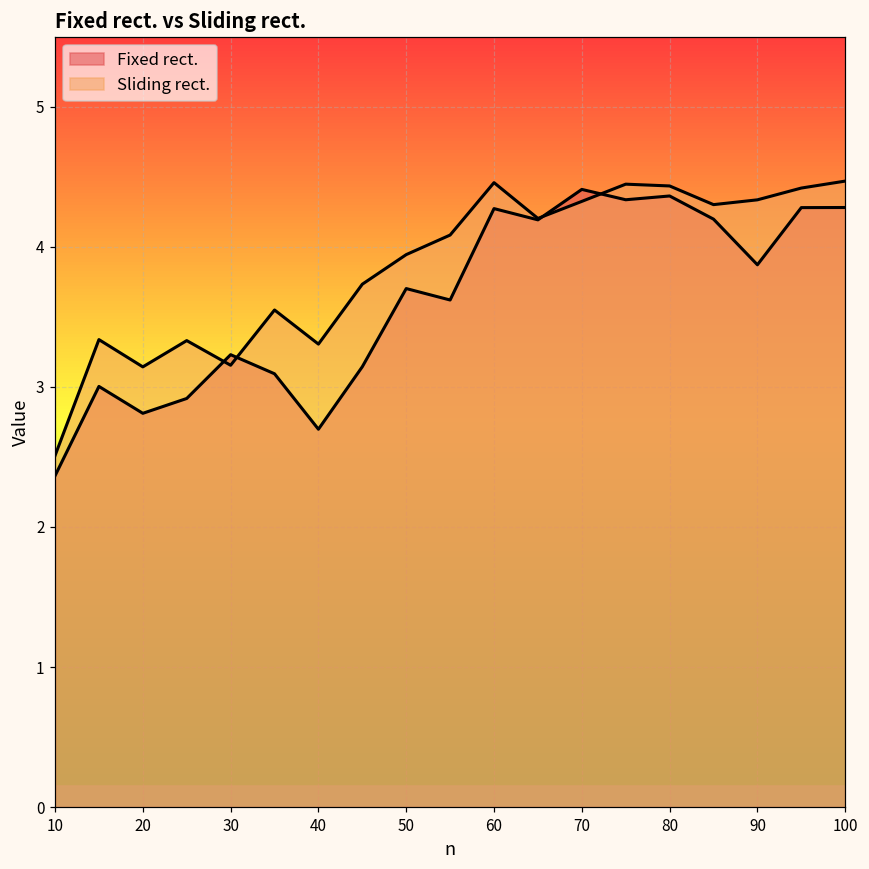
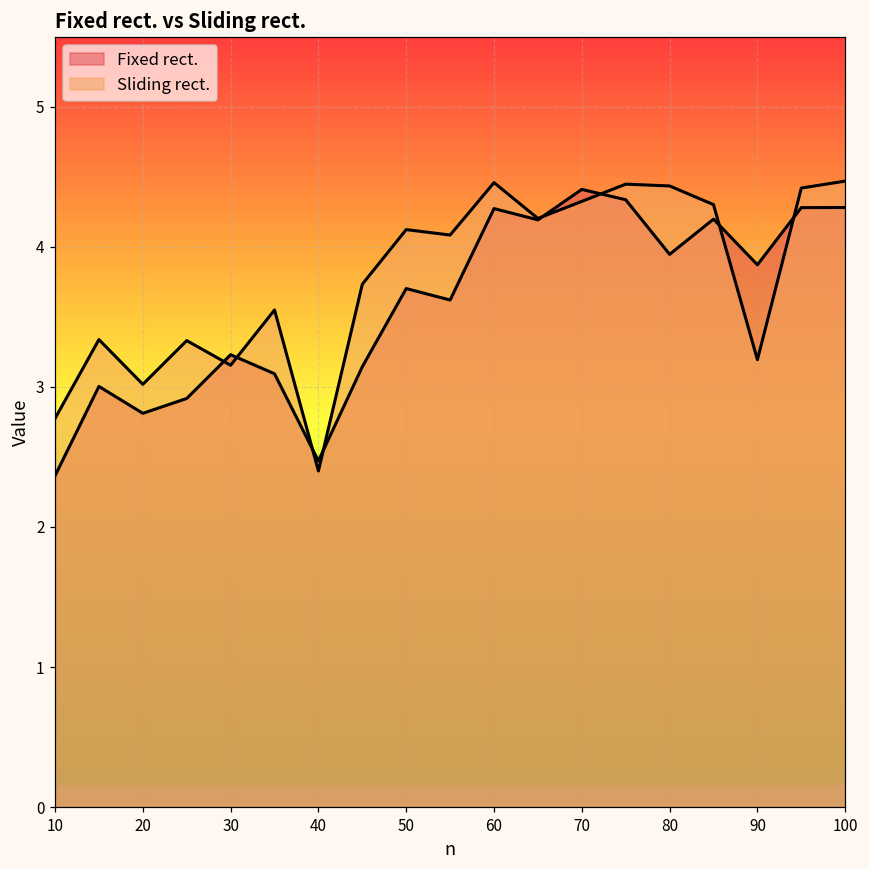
Sliding rect., 10: 2.51 -> 2.77
Sliding rect., 20: 3.14 -> 3.02
Fixed rect., 40: 2.70 -> 2.47
Sliding rect., 40: 3.31 -> 2.40
Sliding rect., 50: 3.94 -> 4.12
Fixed rect., 80: 4.36 -> 3.95
Sliding rect., 90: 4.34 -> 3.19
